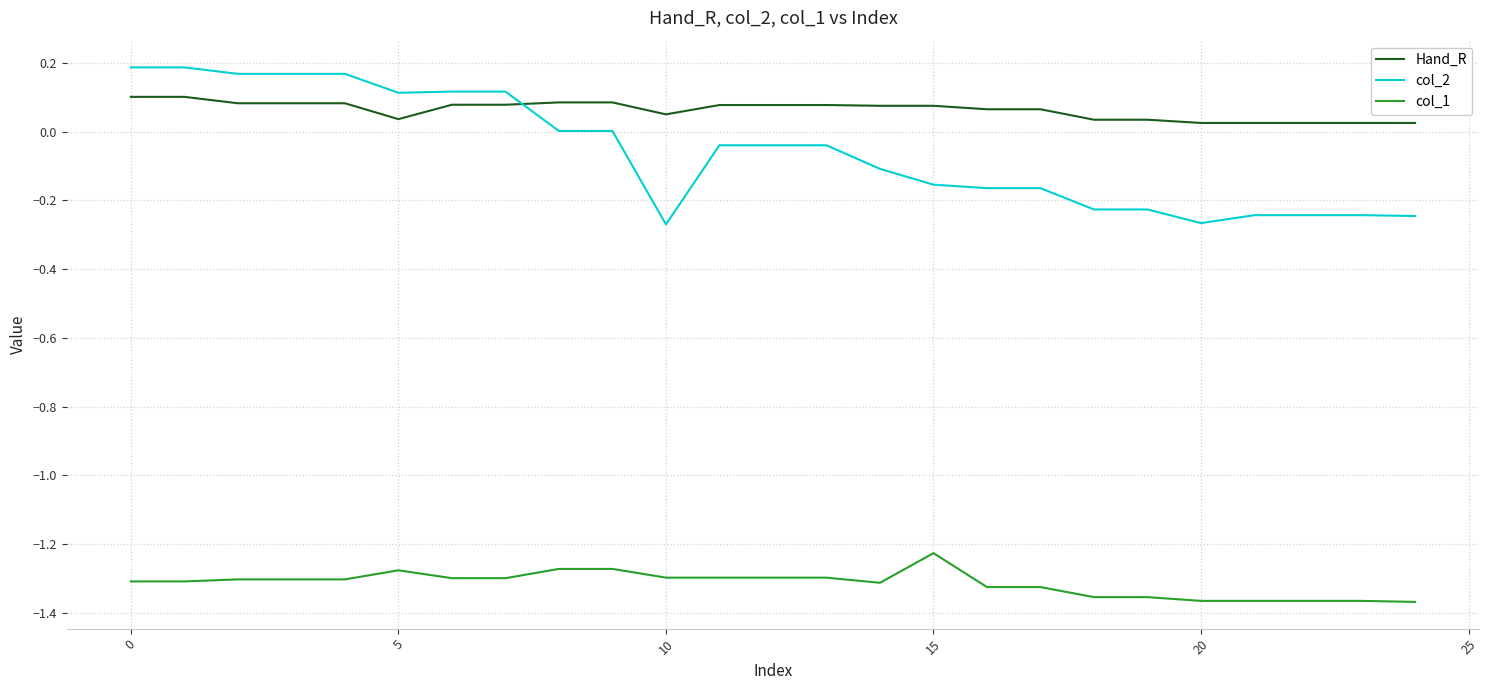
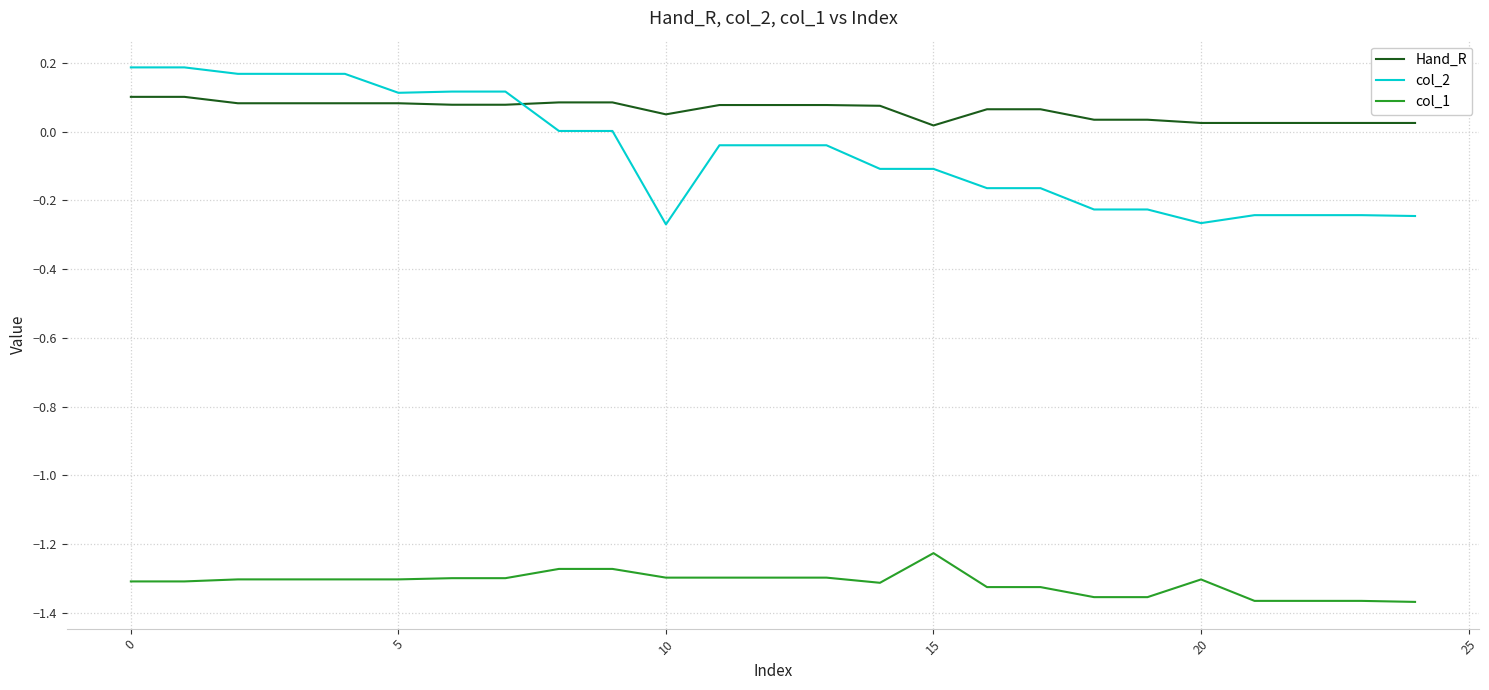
Hand_R, 5: 0.04 -> 0.08
col_1, 5: -1.28 -> -1.30
Hand_R, 15: 0.08 -> 0.02
col_2, 15: -0.15 -> -0.11
col_1, 20: -1.37 -> -1.30
